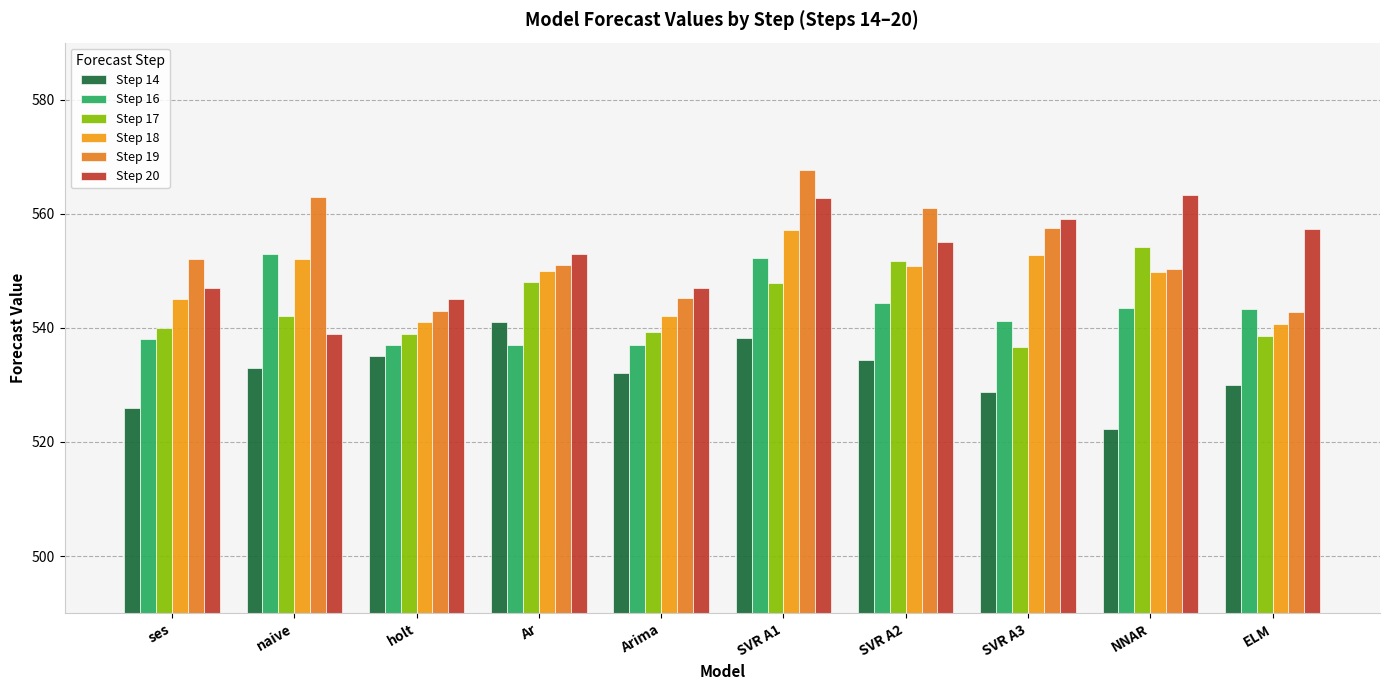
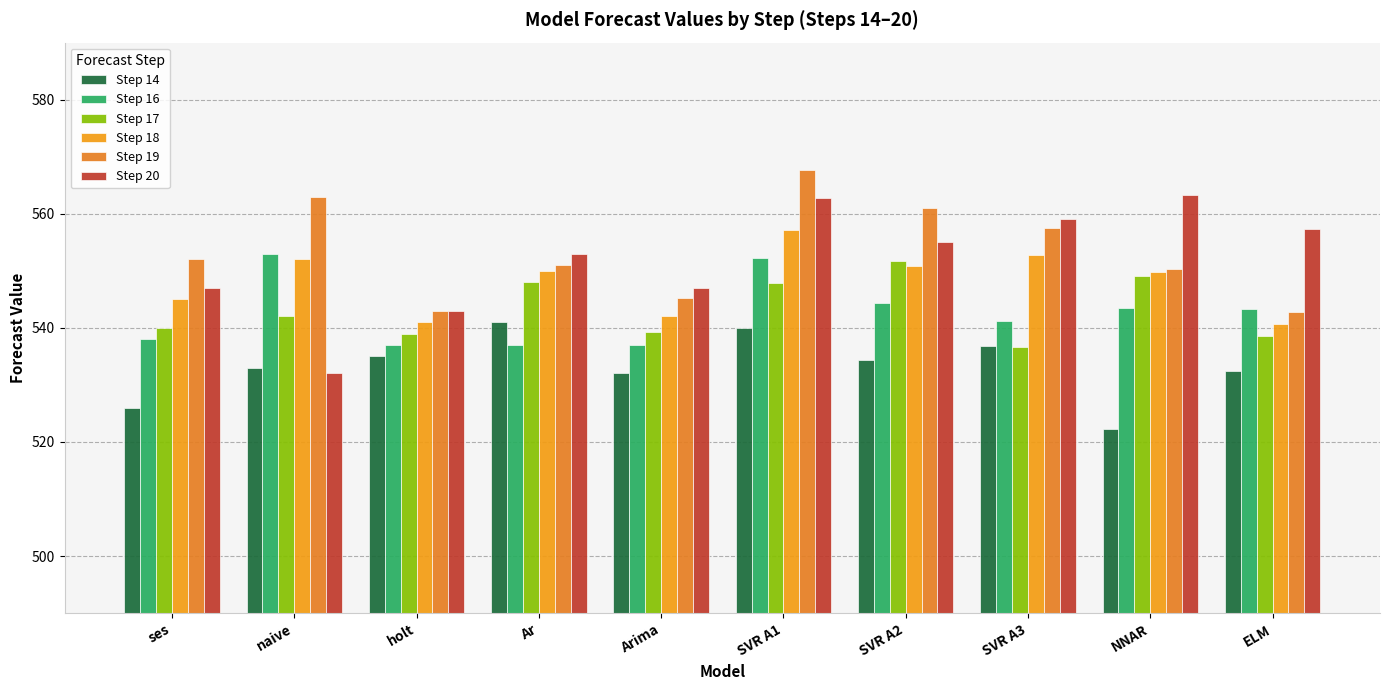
Step 20, naive: 539 -> 532
Step 20, holt: 545 -> 543
Step 14, SVR A1: 538 -> 540
Step 14, SVR A3: 529 -> 537
Step 17, NNAR: 554 -> 549
Step 14, ELM: 530 -> 532
